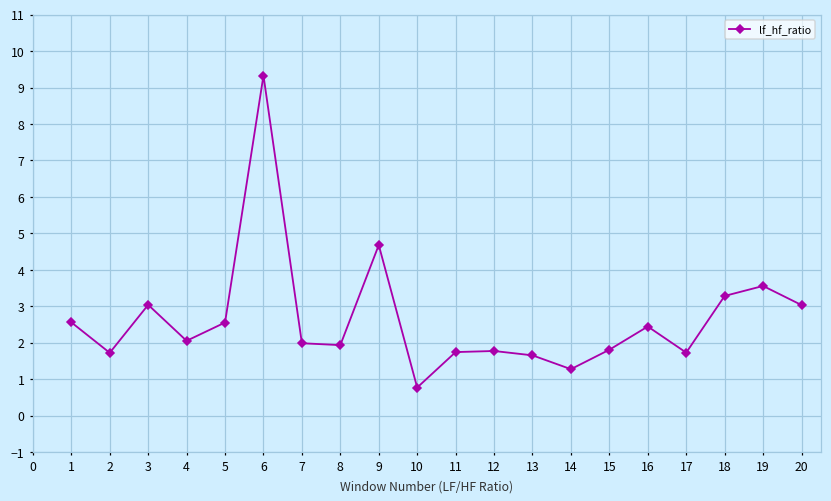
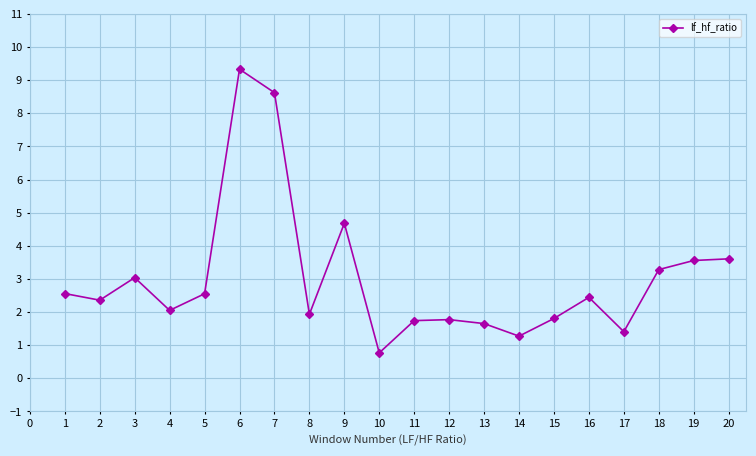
2: 1.7 -> 2.4
7: 2.0 -> 8.6
17: 1.7 -> 1.4
20: 3.0 -> 3.6
